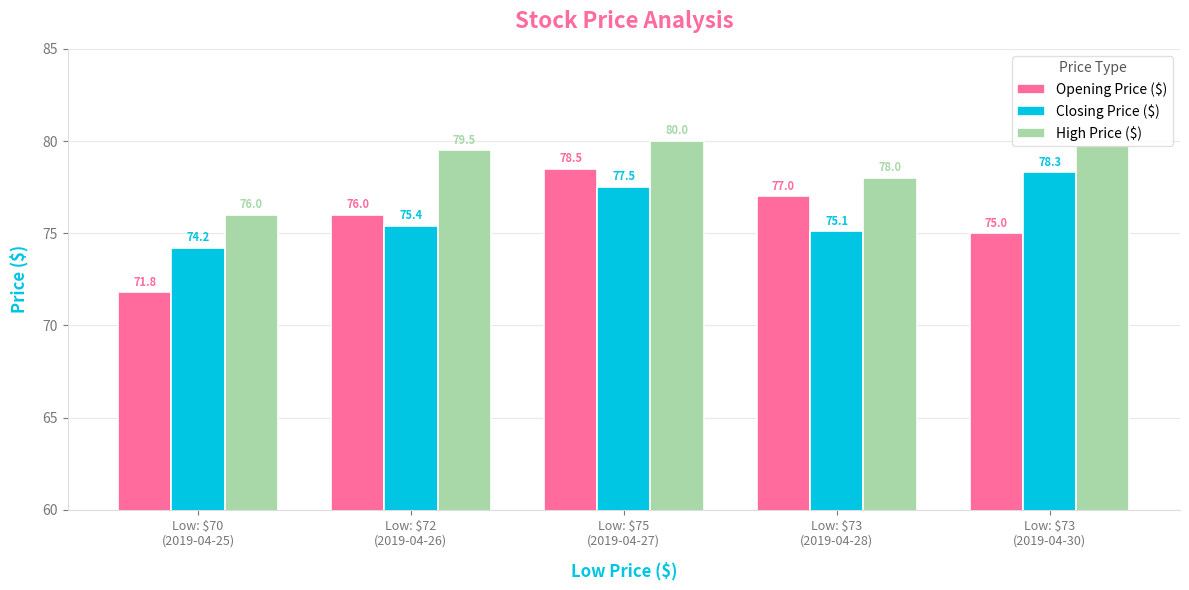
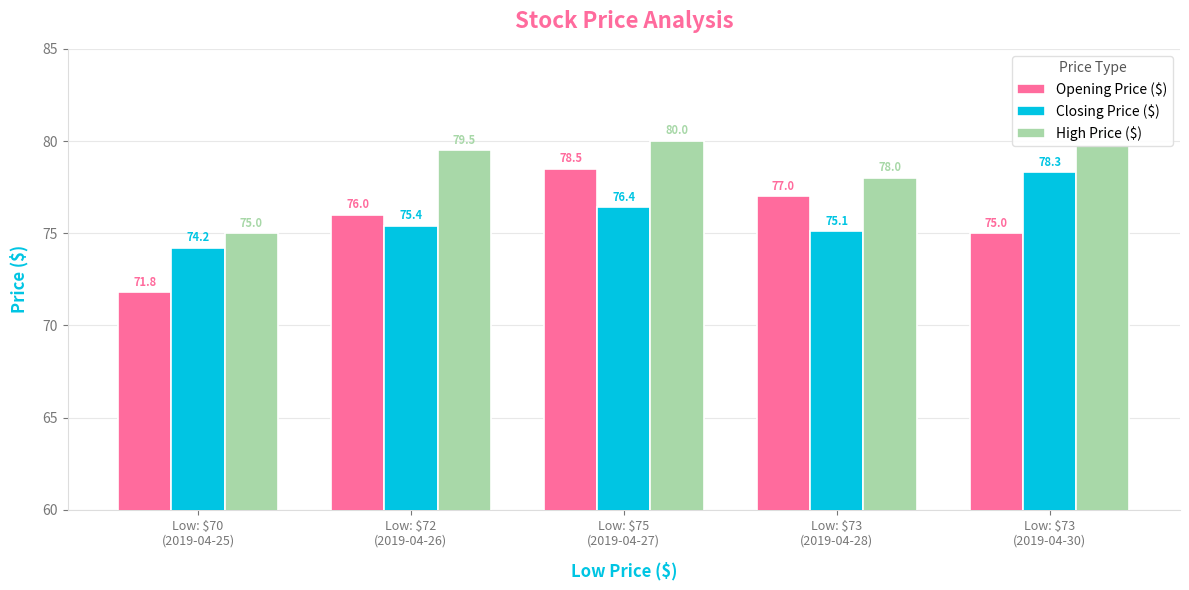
High Price ($), Low: $70 (2019-04-25): 76.0 -> 75.0
Closing Price ($), Low: $75 (2019-04-27): 77.5 -> 76.4
